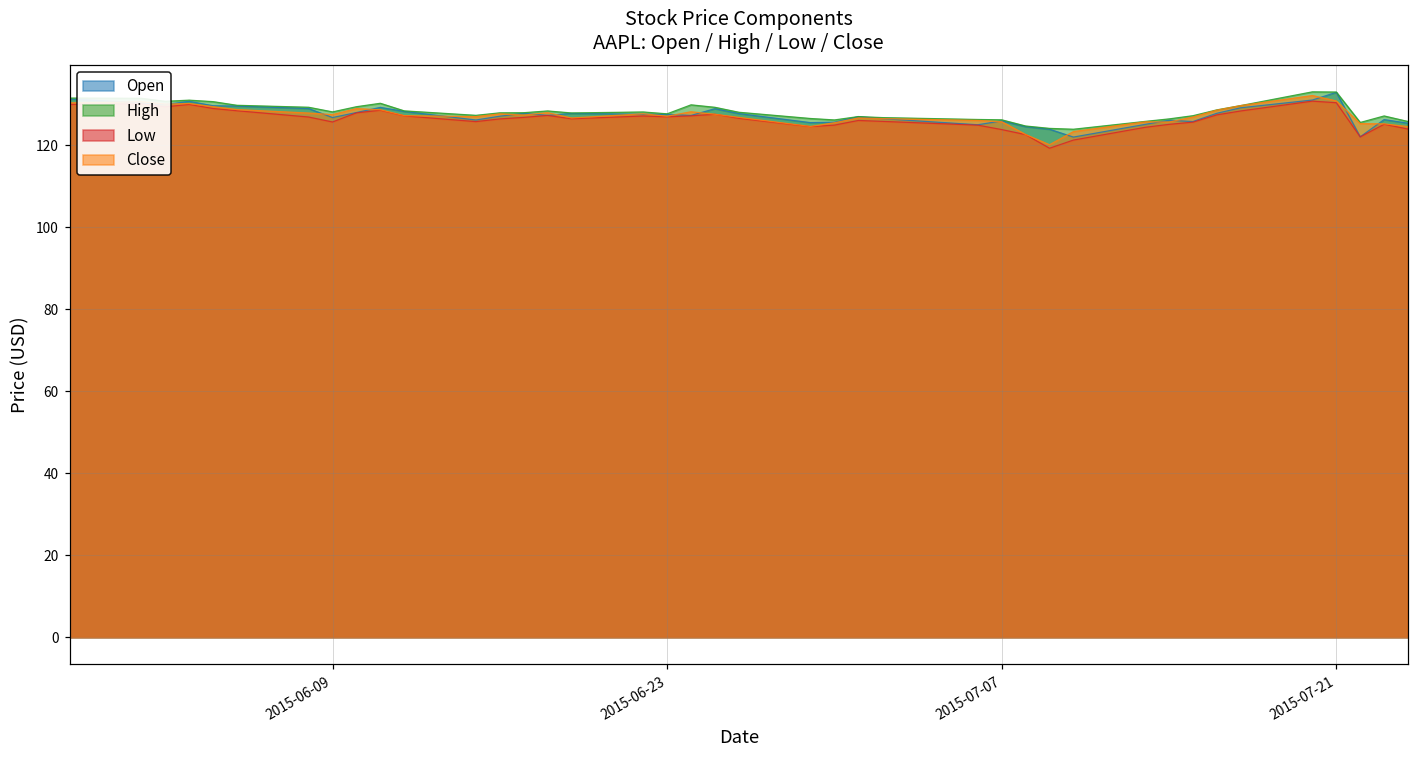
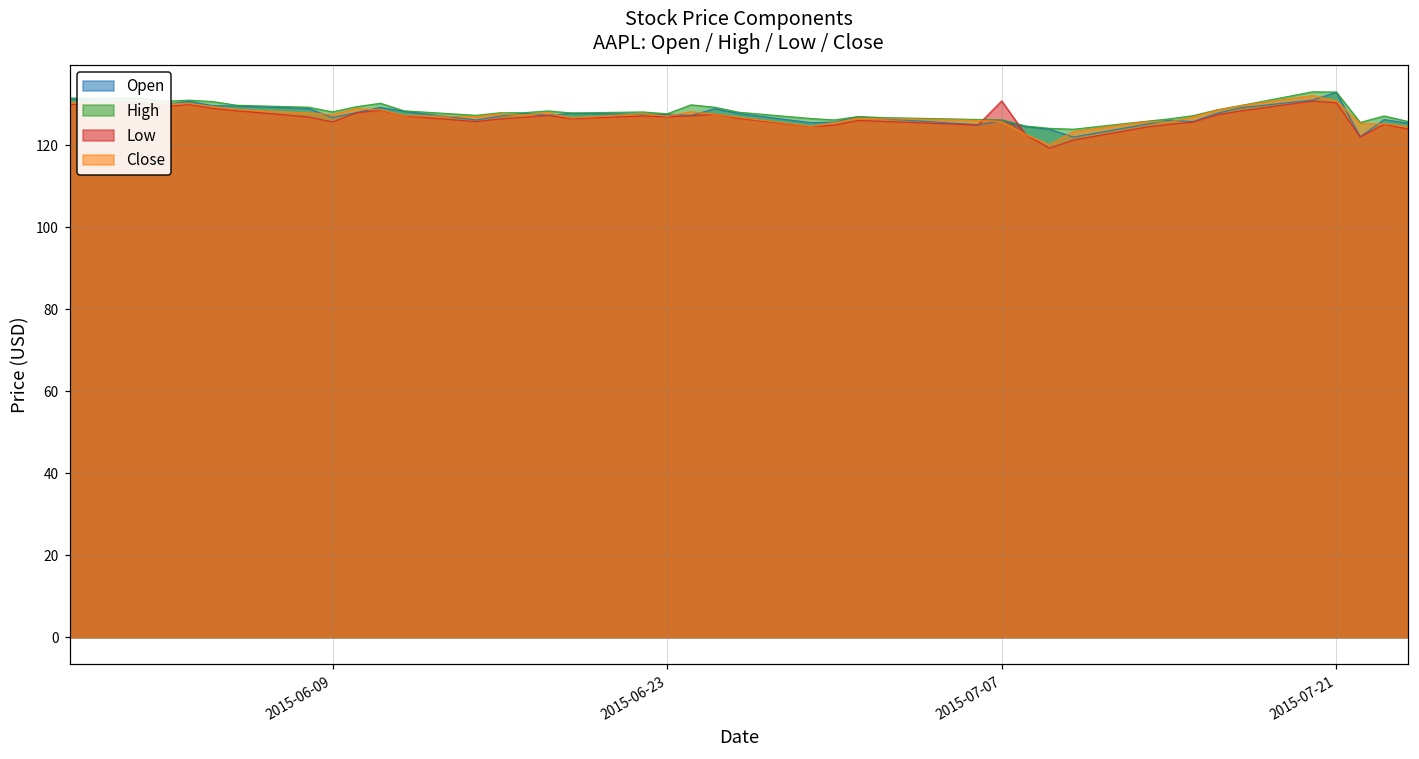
Low, 2015-07-07: 124 -> 131
